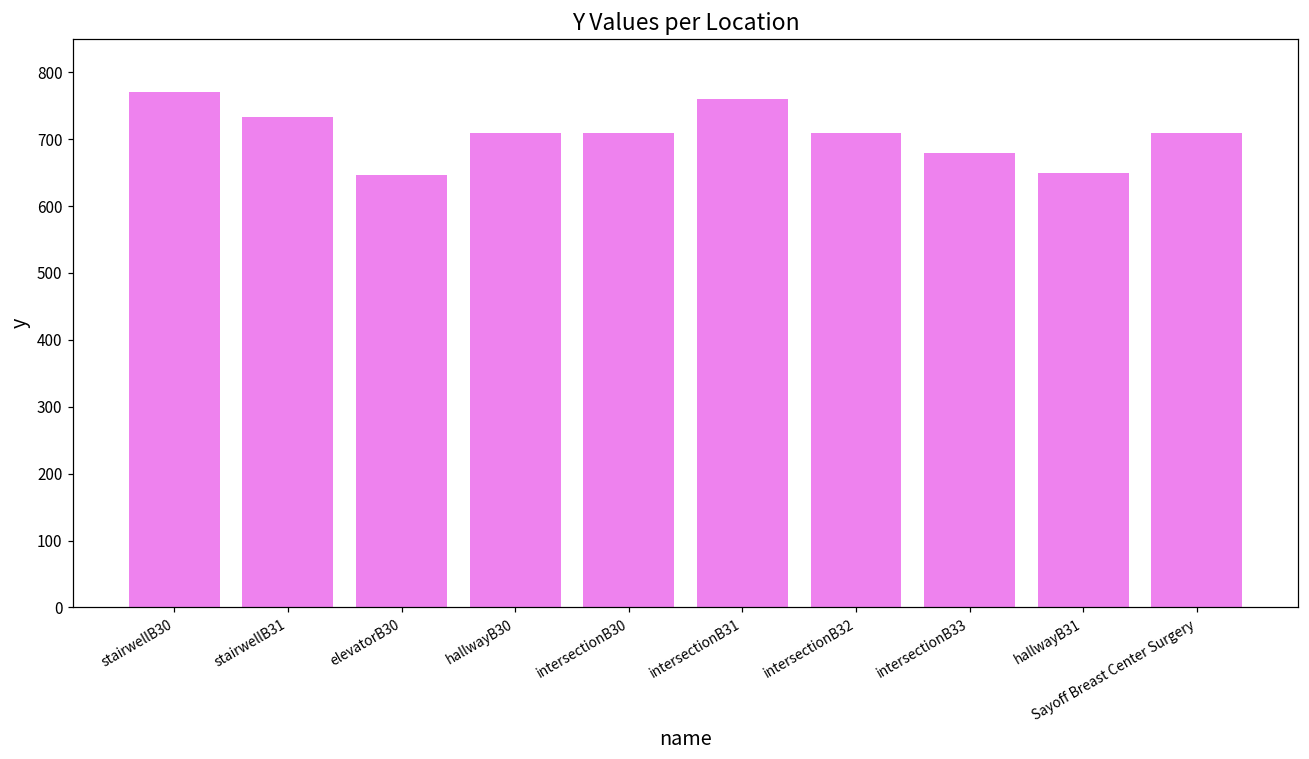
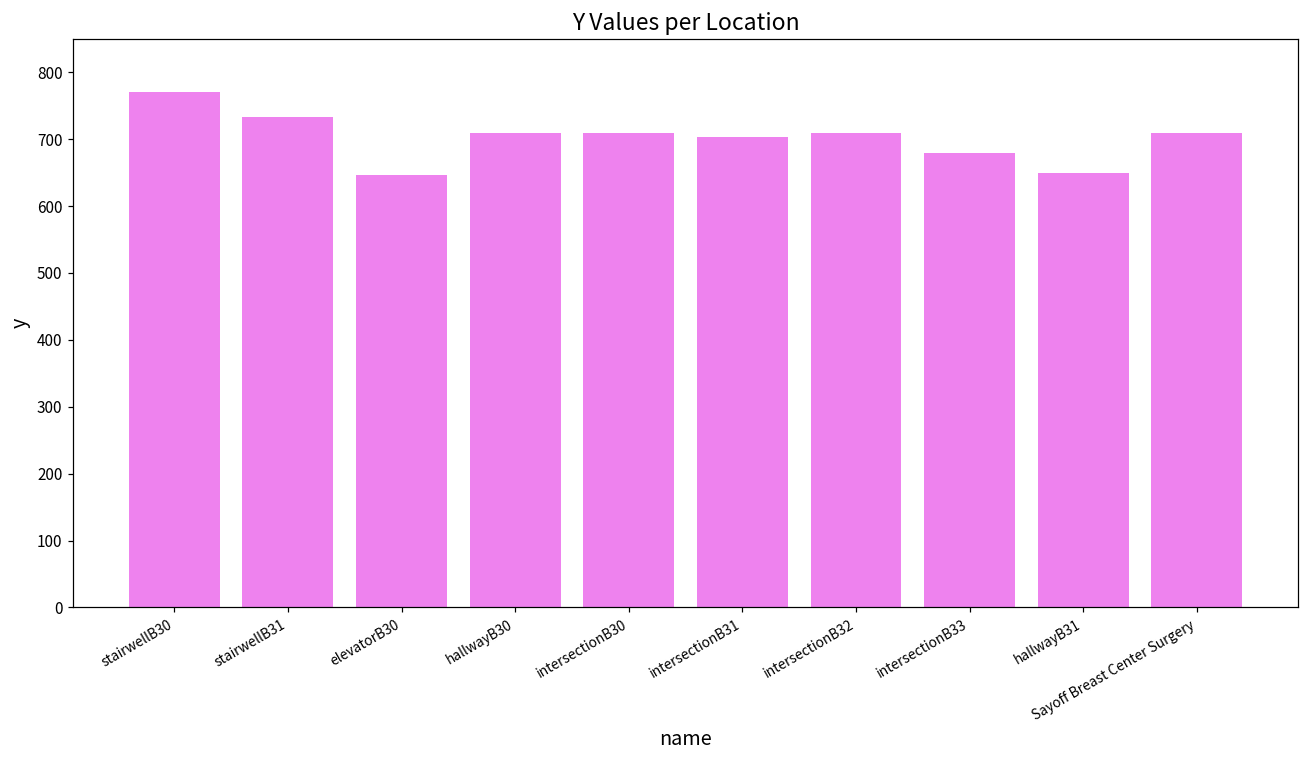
intersectionB31: 760 -> 700
